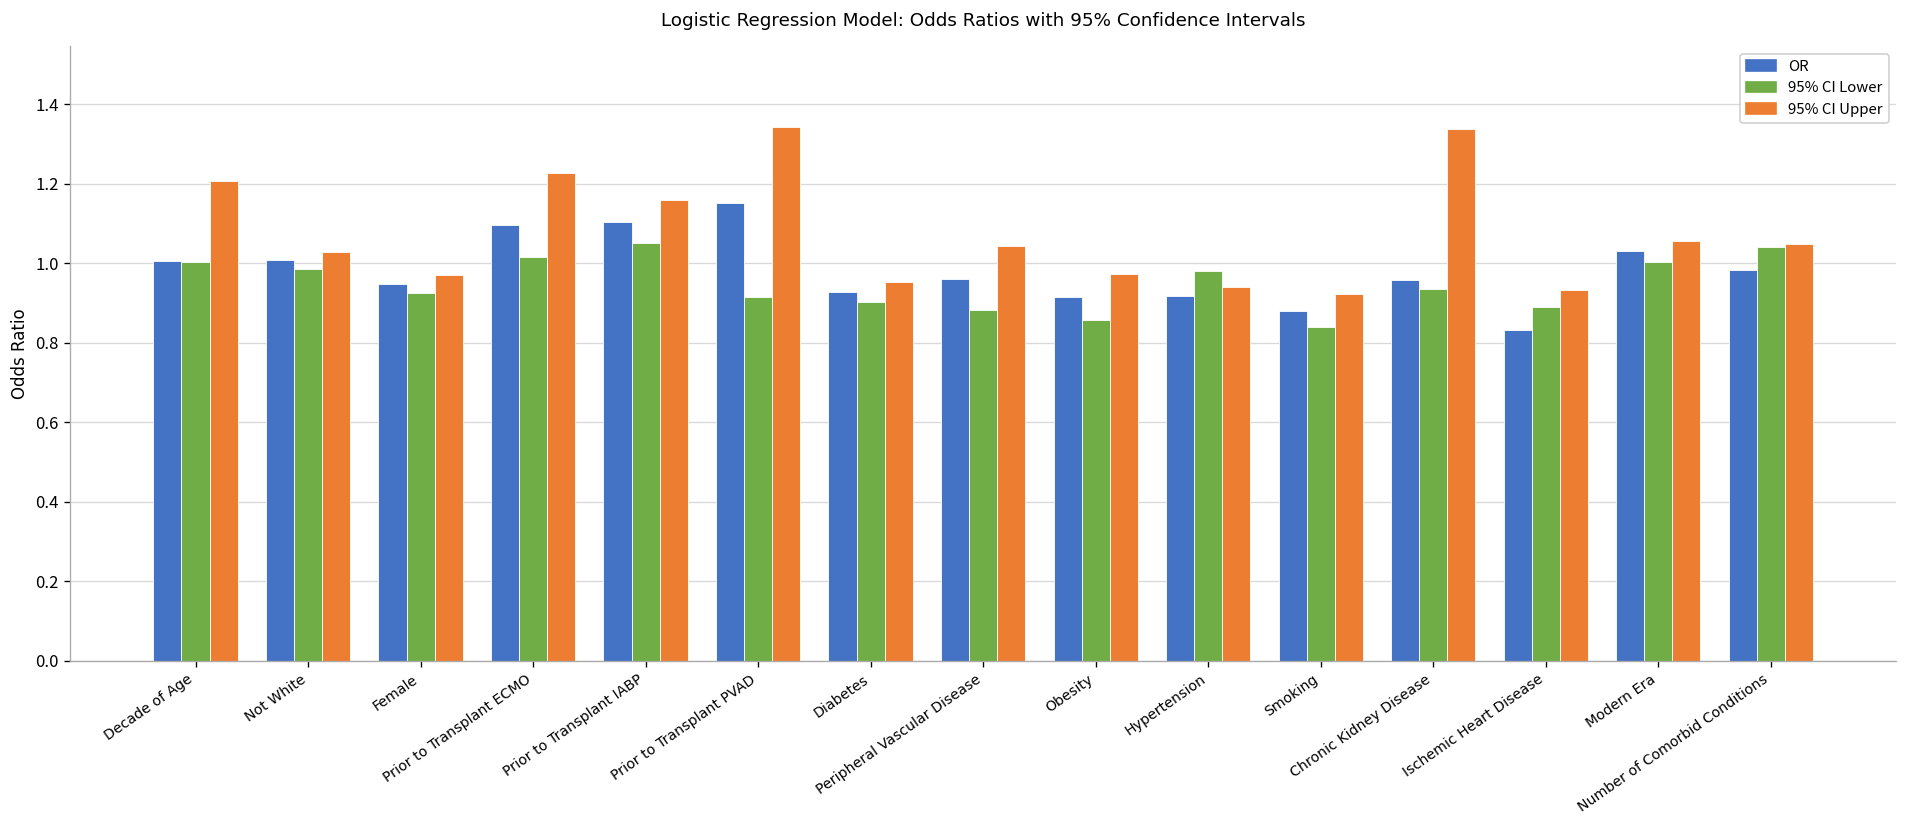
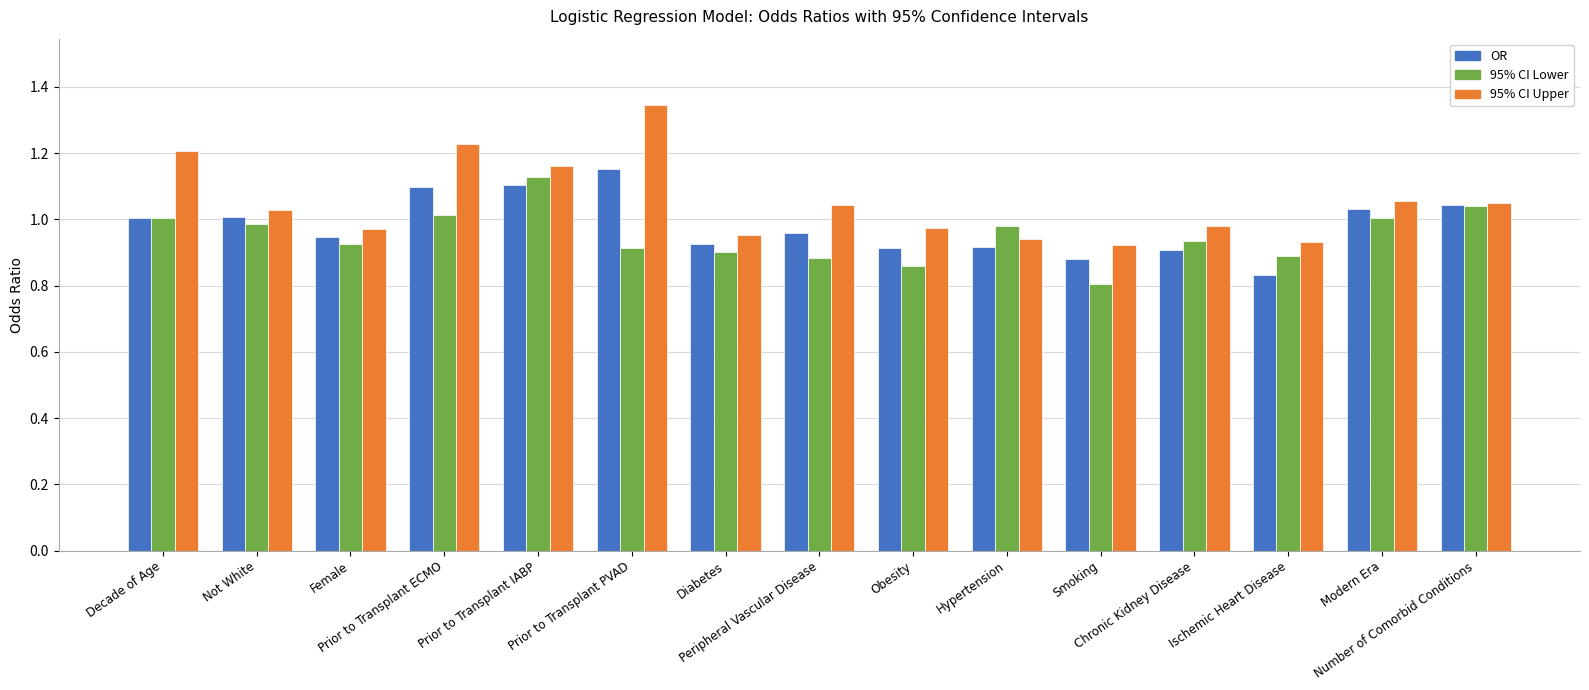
95% CI Lower, Prior to Transplant IABP: 1.05 -> 1.13
95% CI Lower, Smoking: 0.84 -> 0.80
OR, Chronic Kidney Disease: 0.96 -> 0.91
95% CI Upper, Chronic Kidney Disease: 1.34 -> 0.98
OR, Number of Comorbid Conditions: 0.98 -> 1.04
